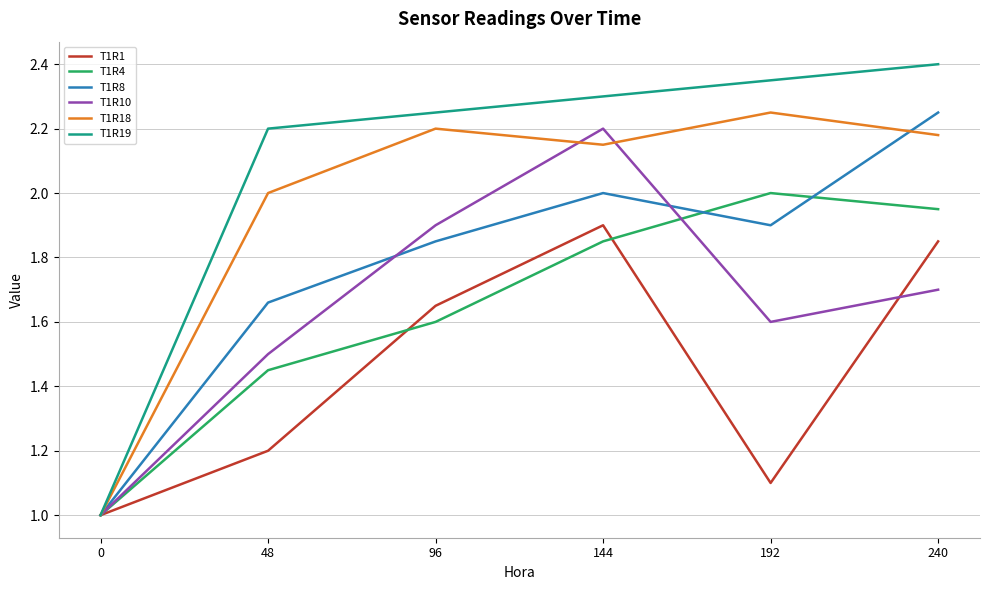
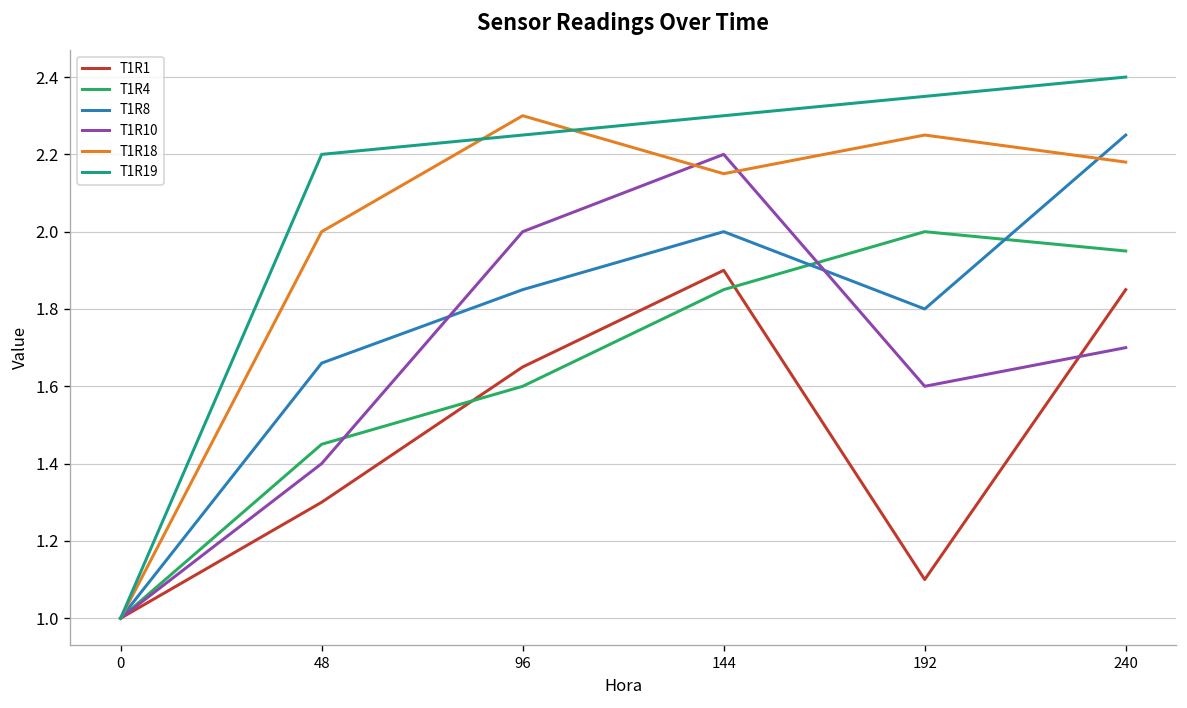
T1R1, 48: 1.2 -> 1.3
T1R10, 48: 1.5 -> 1.4
T1R10, 96: 1.9 -> 2.0
T1R18, 96: 2.2 -> 2.3
T1R8, 192: 1.9 -> 1.8
